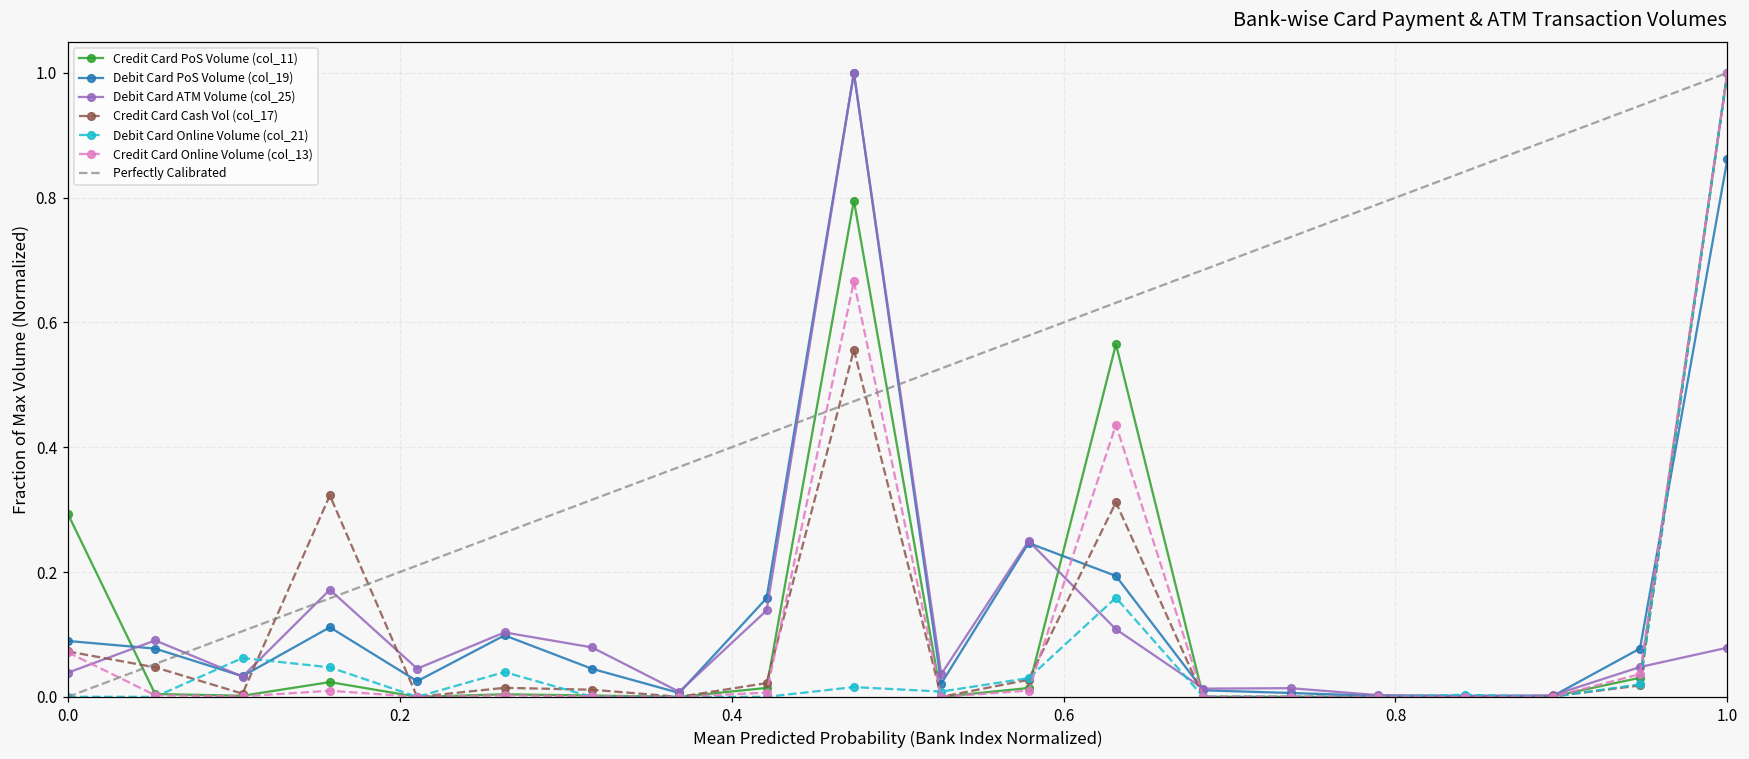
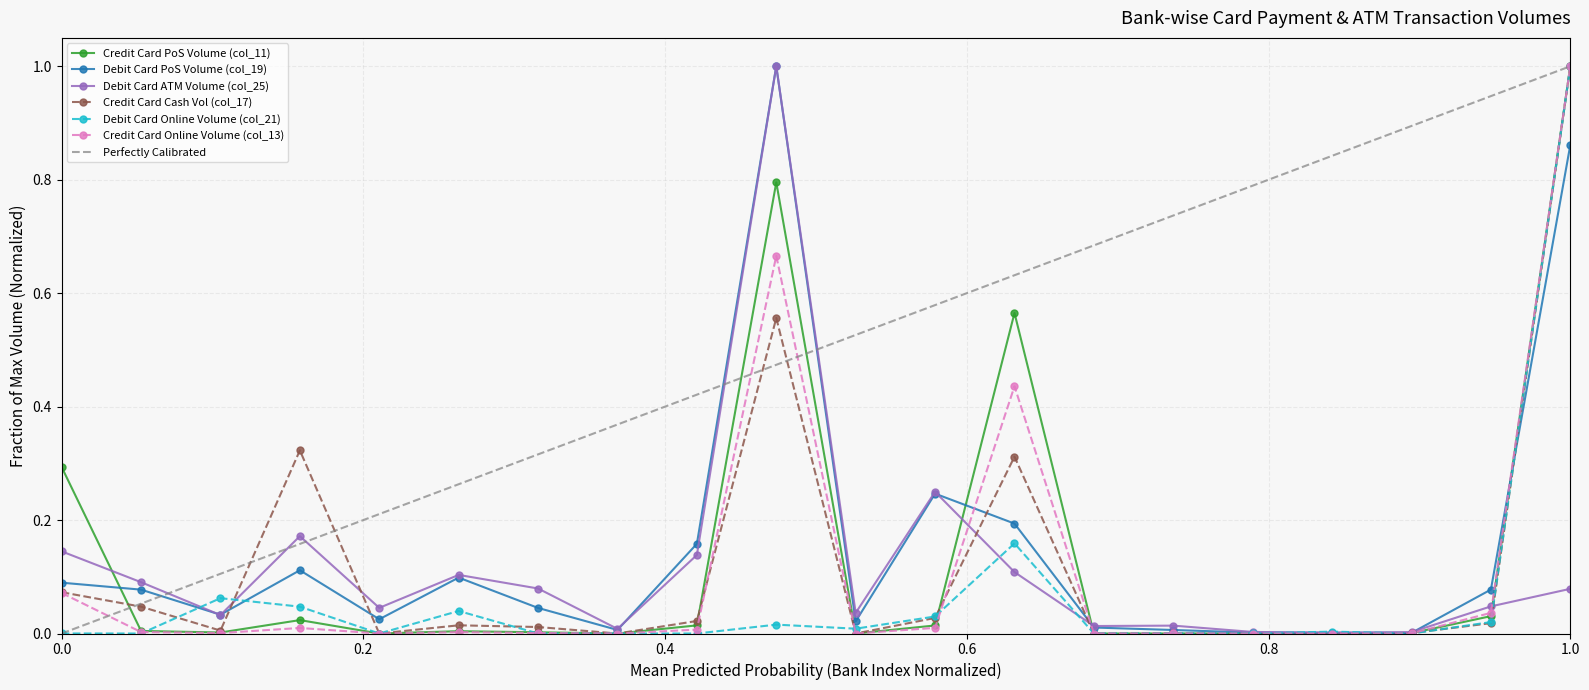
Debit Card ATM Volume (col_25), 0.0: 0.04 -> 0.14
